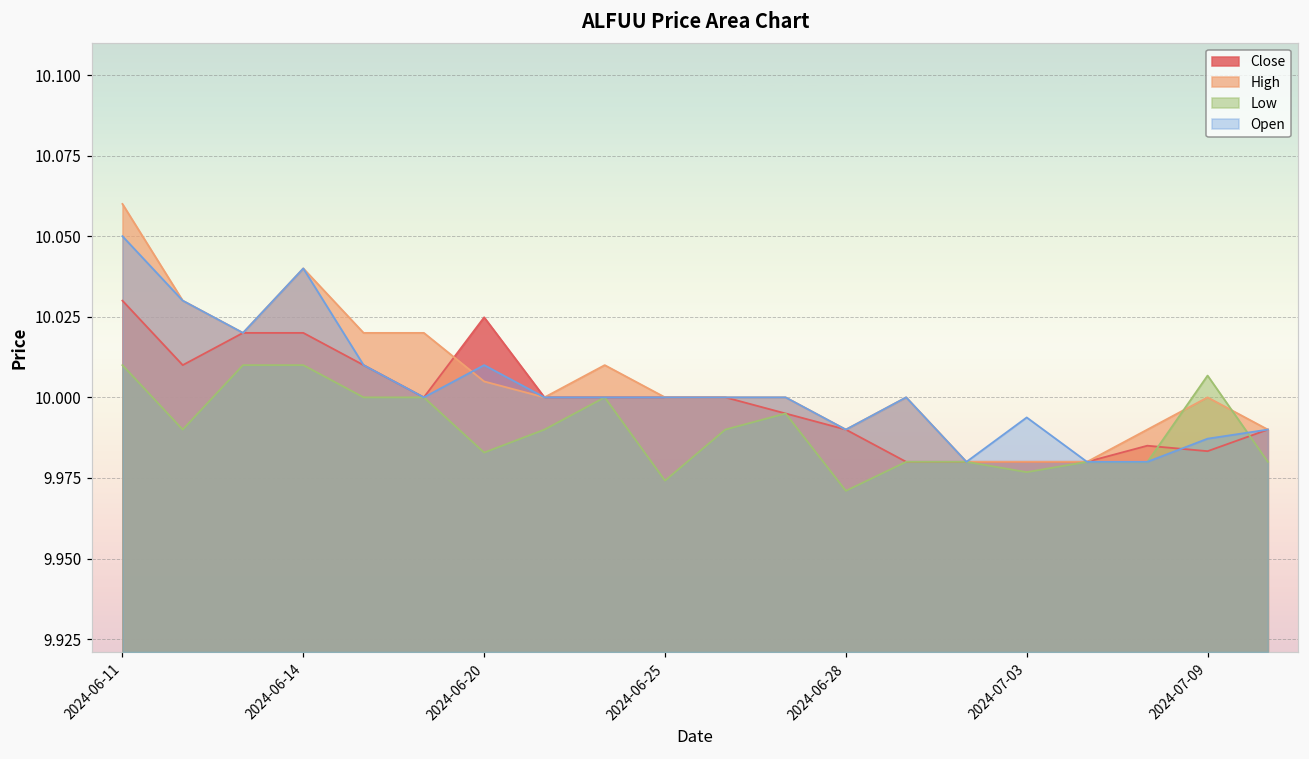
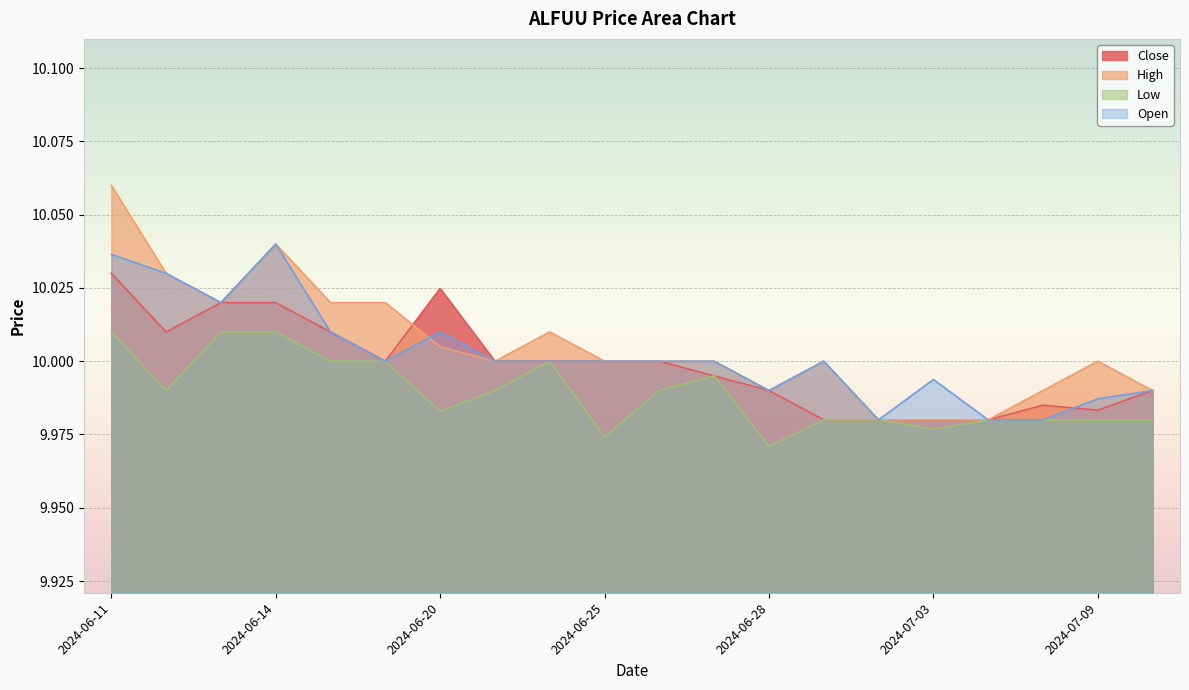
Open, 2024-06-11: 10.050 -> 10.036
Low, 2024-07-09: 10.007 -> 9.980
